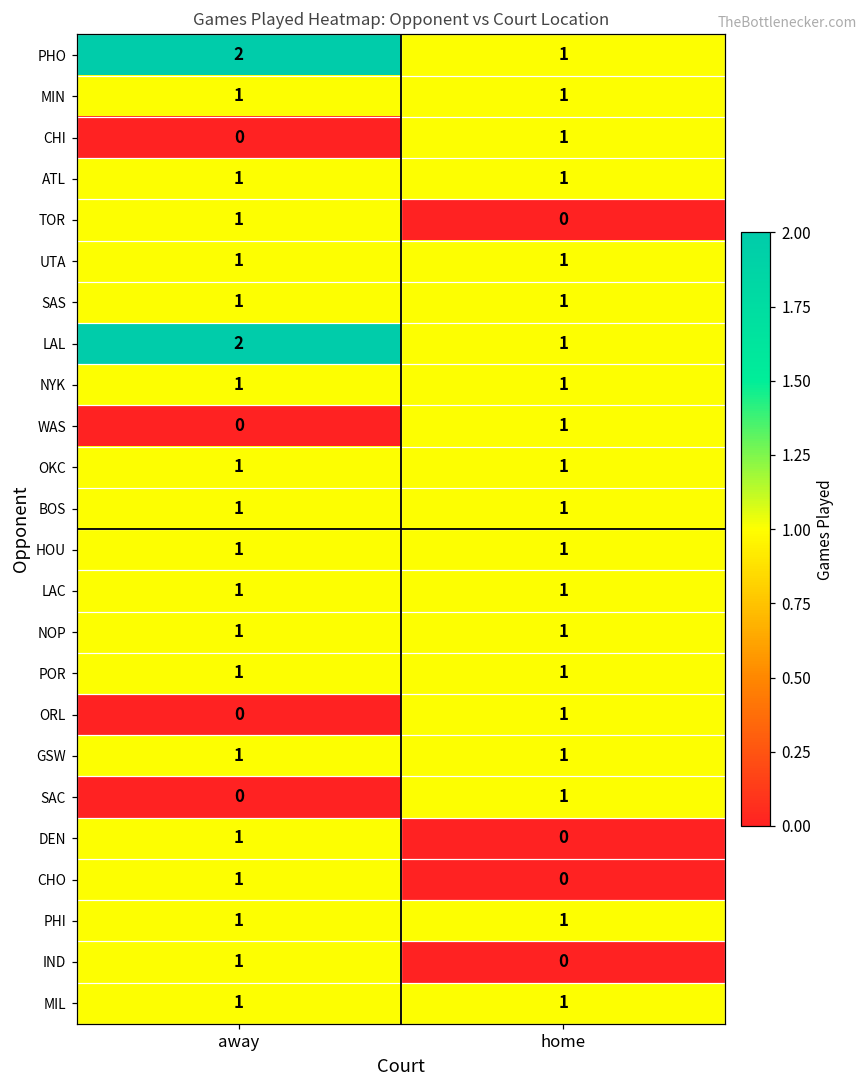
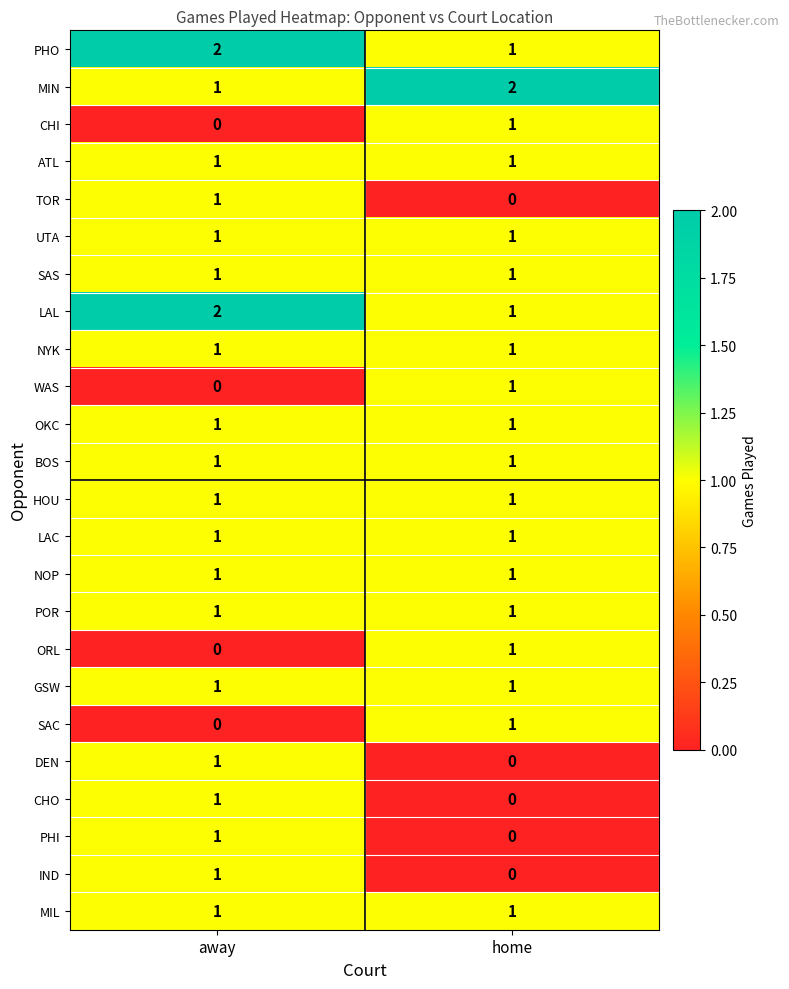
MIN, home: 1 -> 2
PHI, home: 1 -> 0
